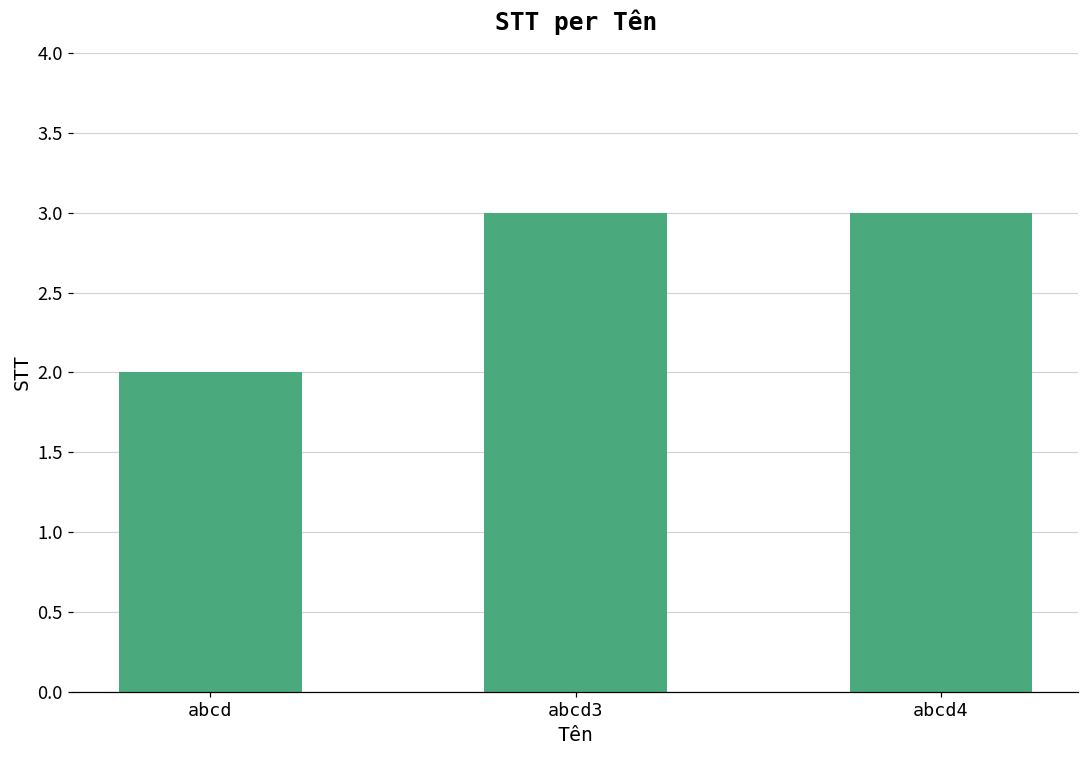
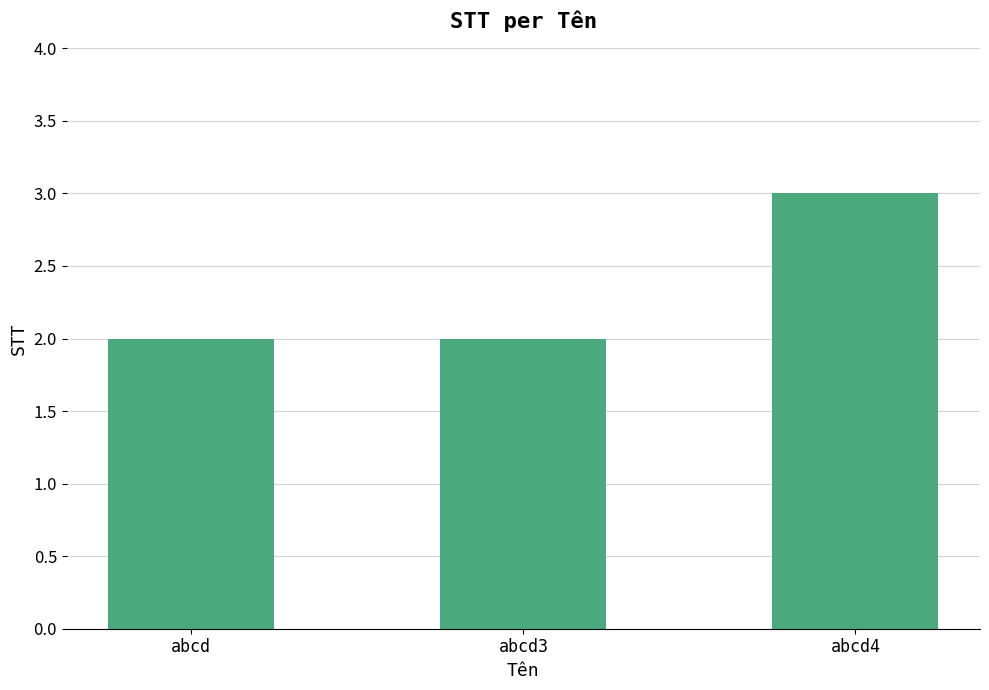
abcd3: 3 -> 2
